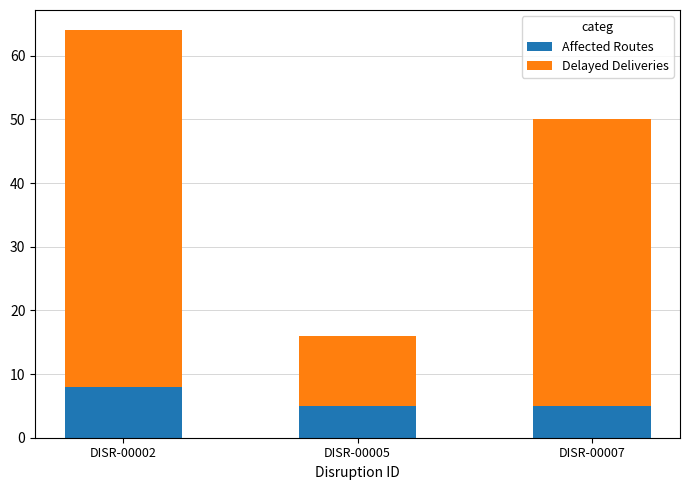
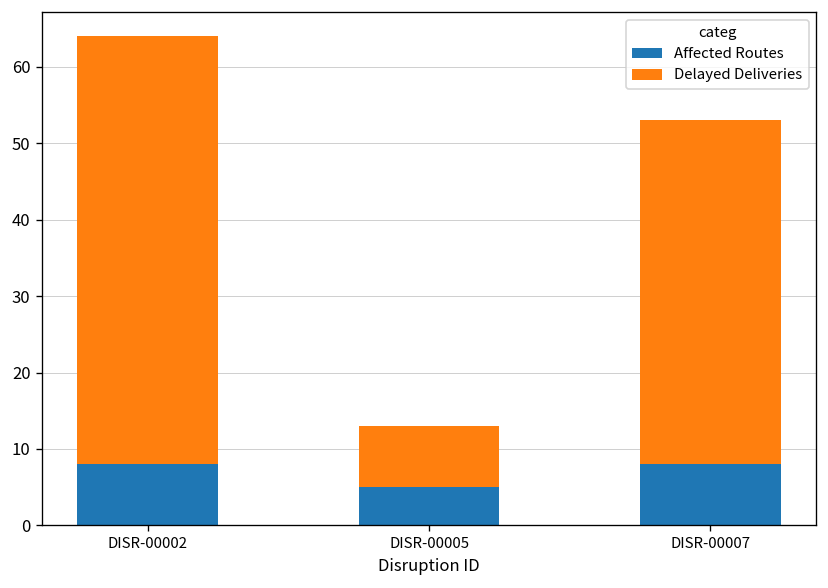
Delayed Deliveries, DISR-00005: 11 -> 8
Affected Routes, DISR-00007: 5 -> 8
